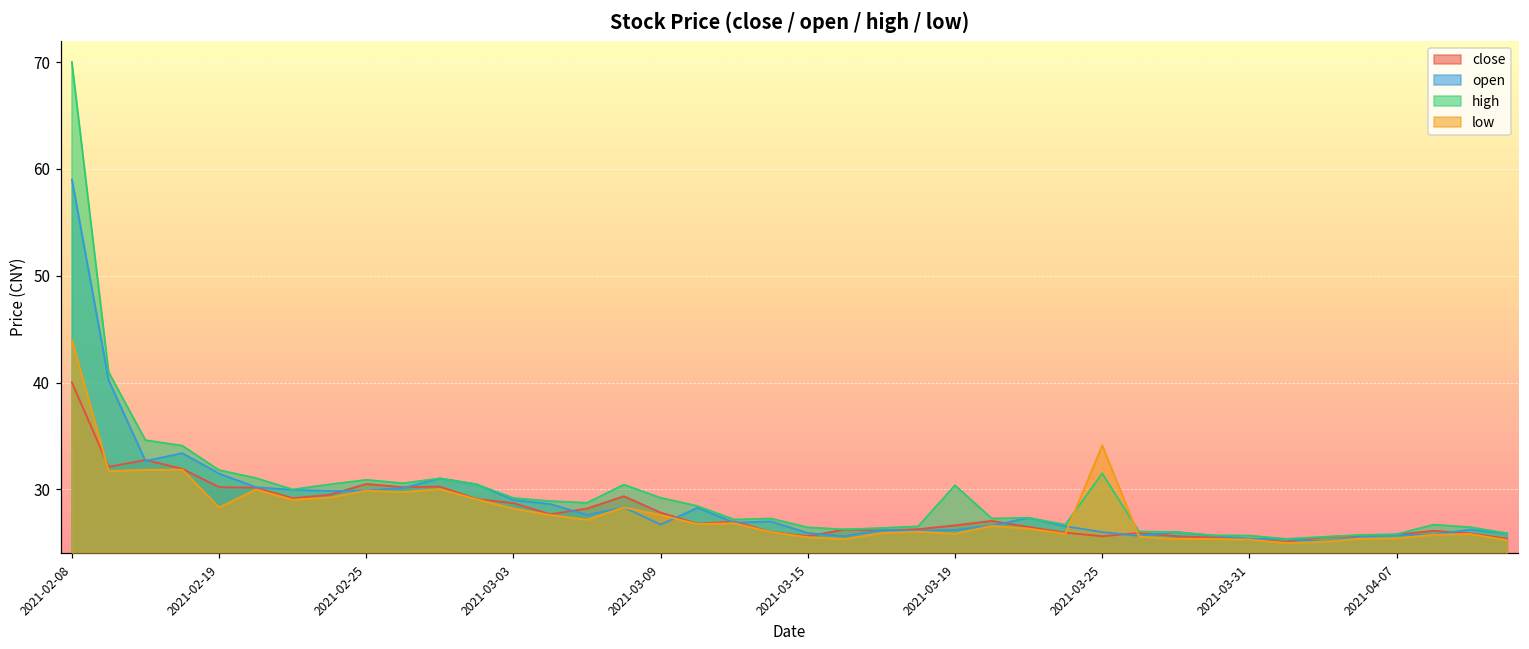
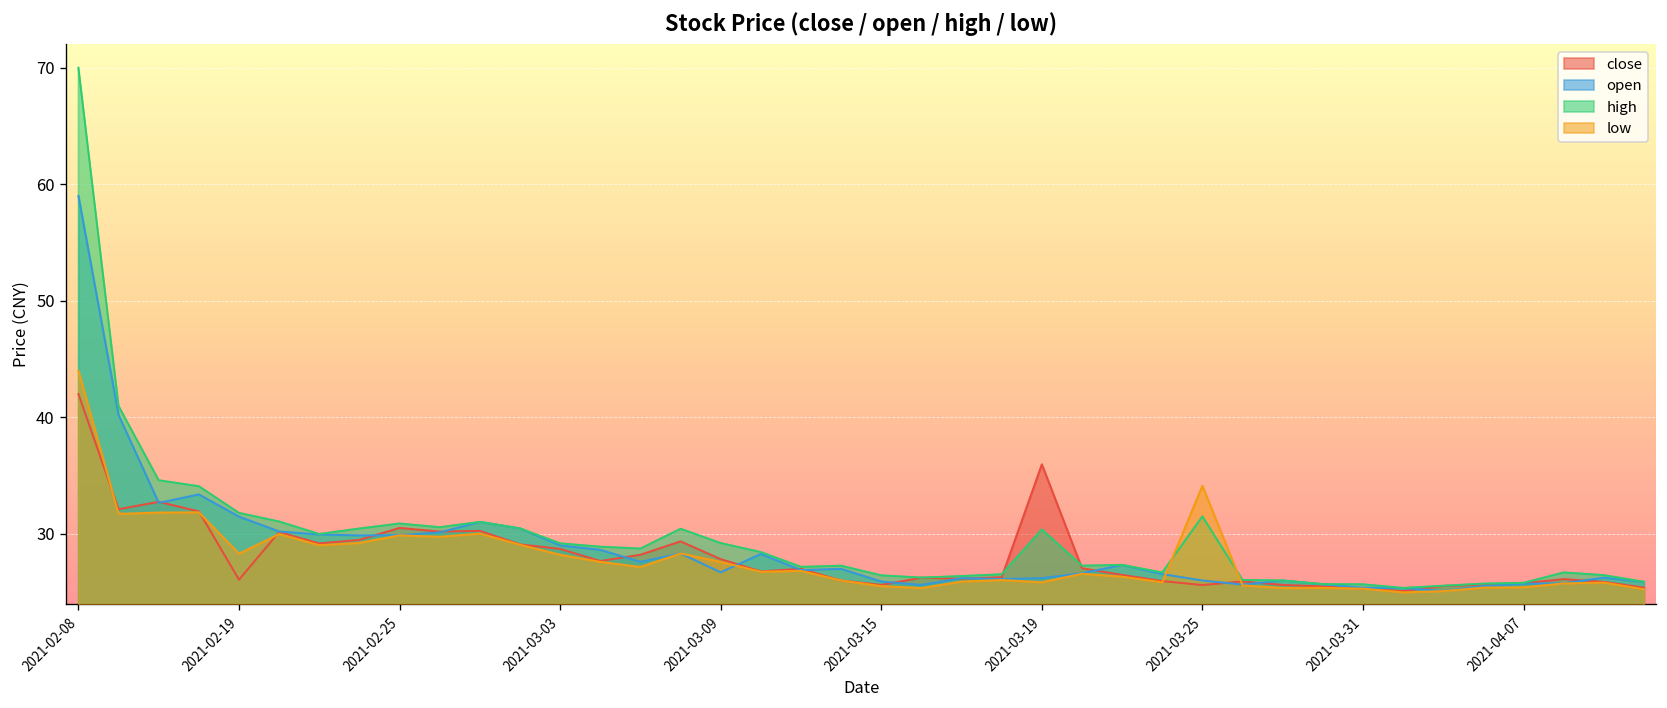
close, 2021-02-08: 40 -> 42
close, 2021-02-19: 30 -> 26
close, 2021-03-19: 27 -> 36
